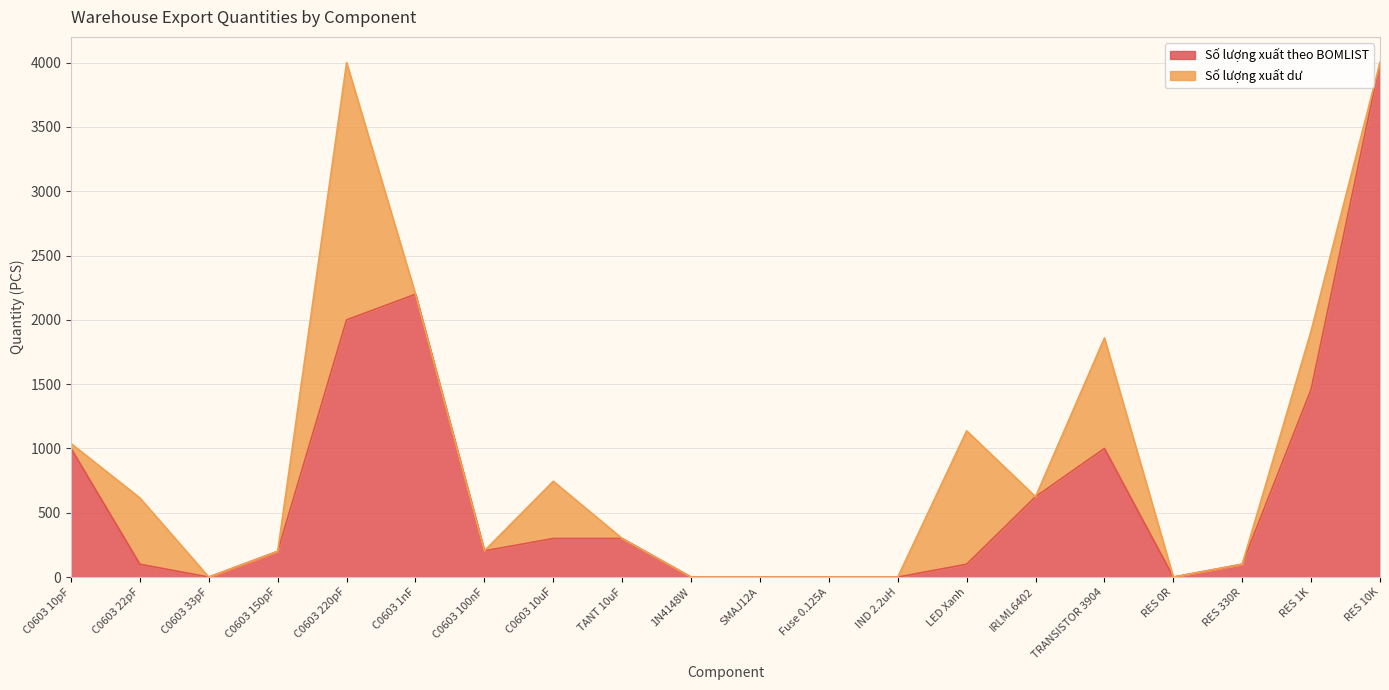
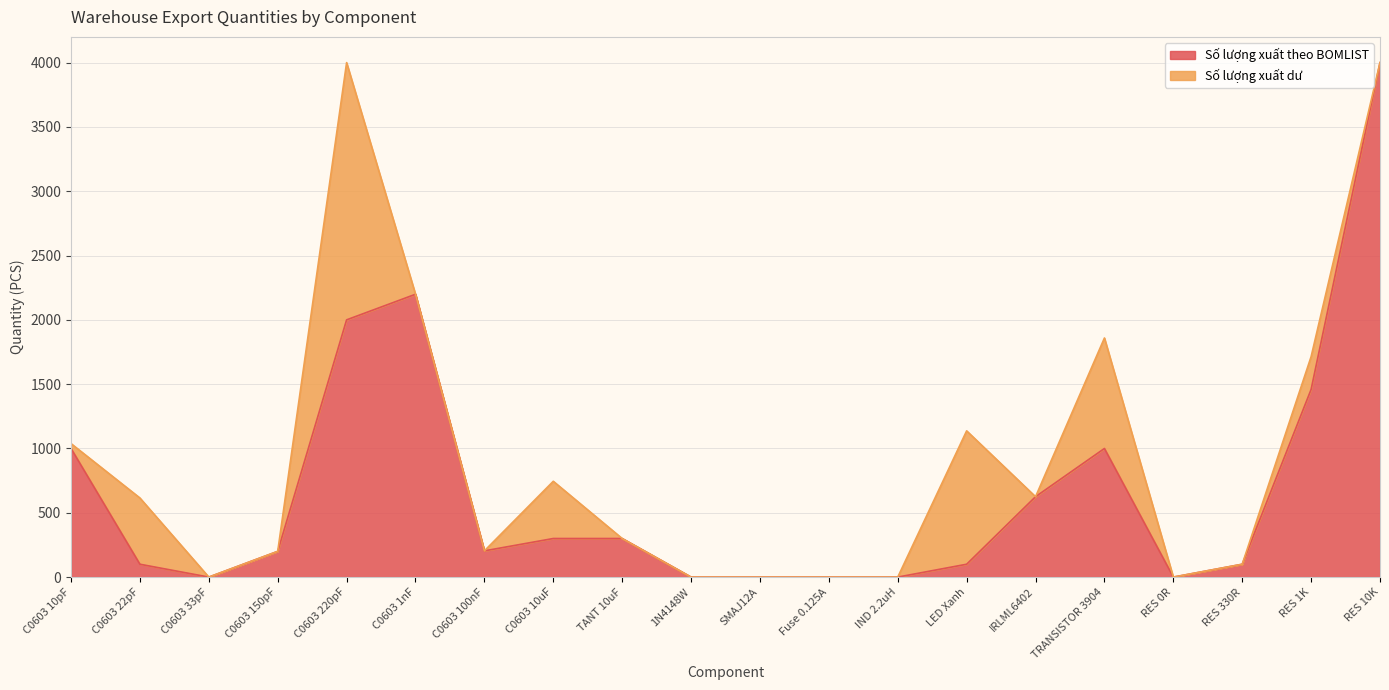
Số lượng xuất dư, RES 1K: 460 -> 260
